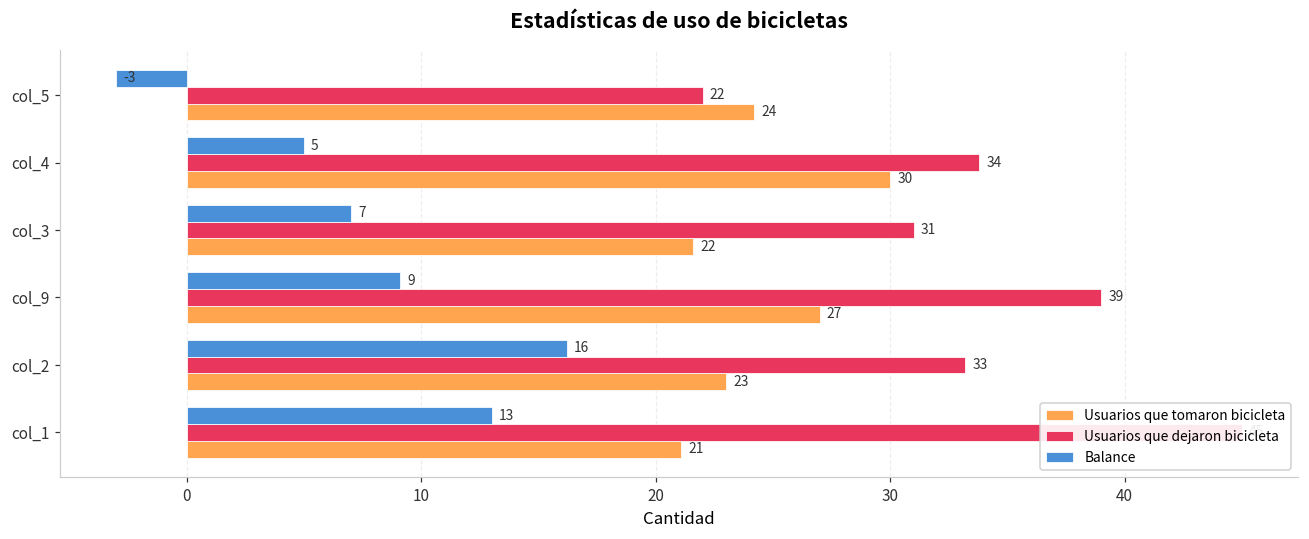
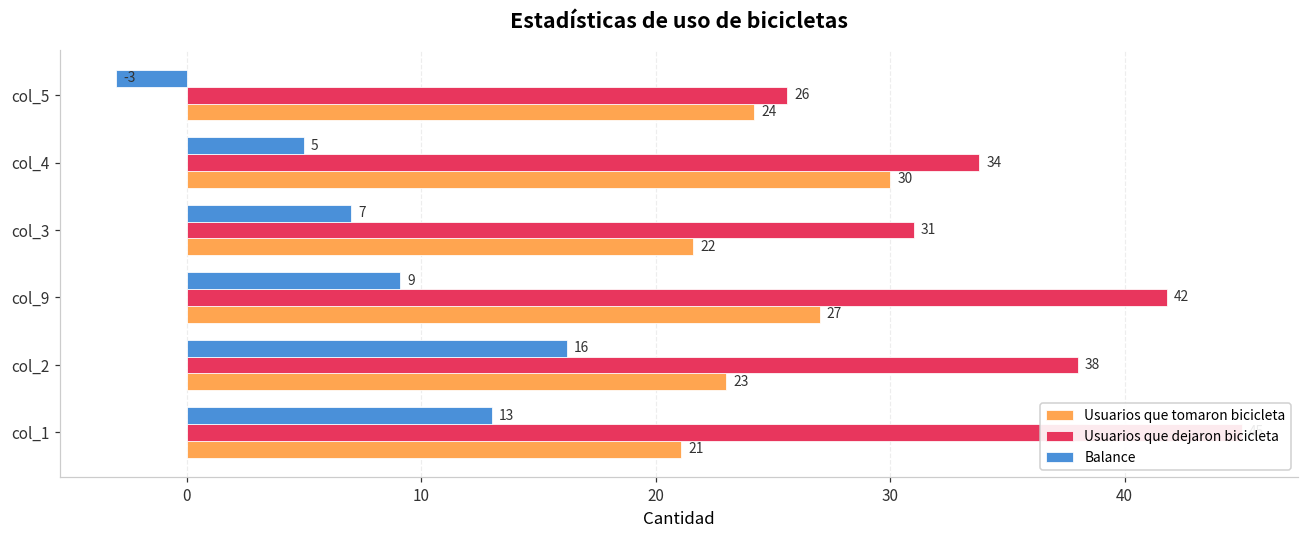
Usuarios que dejaron bicicleta, col_5: 22 -> 26
Usuarios que dejaron bicicleta, col_9: 39 -> 42
Usuarios que dejaron bicicleta, col_2: 33 -> 38
